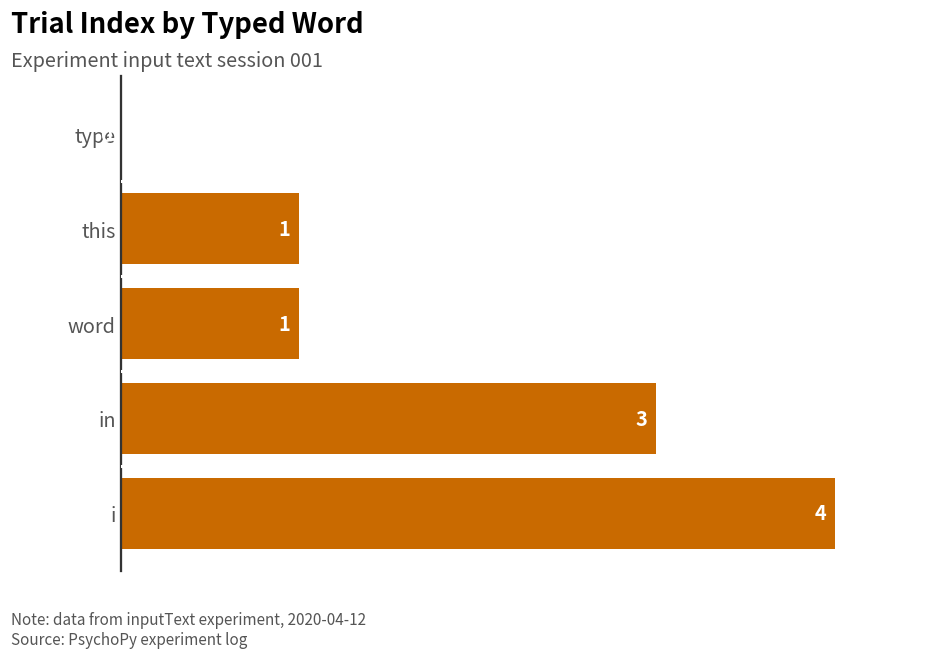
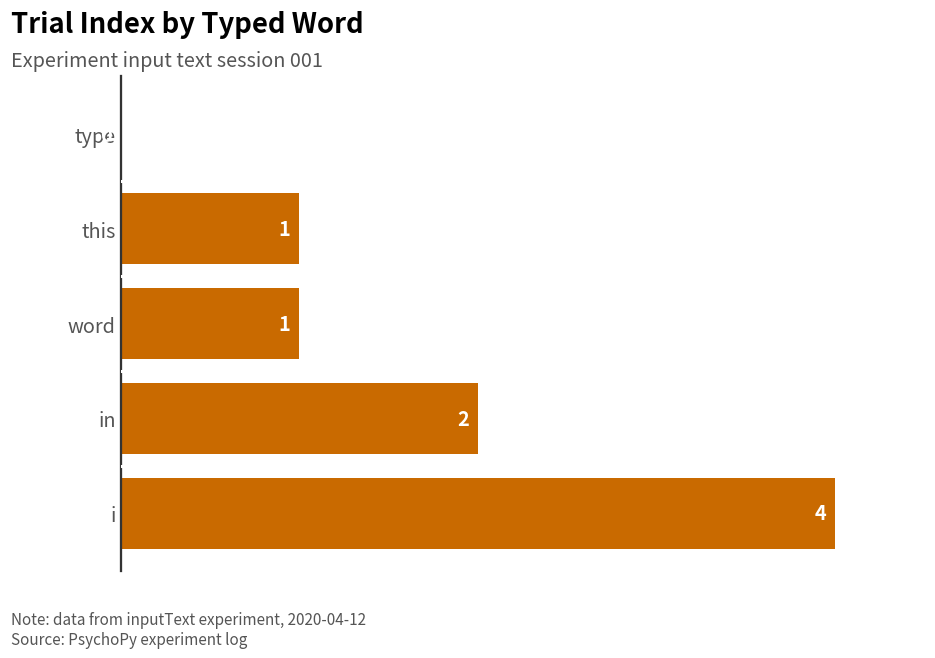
in: 3 -> 2
